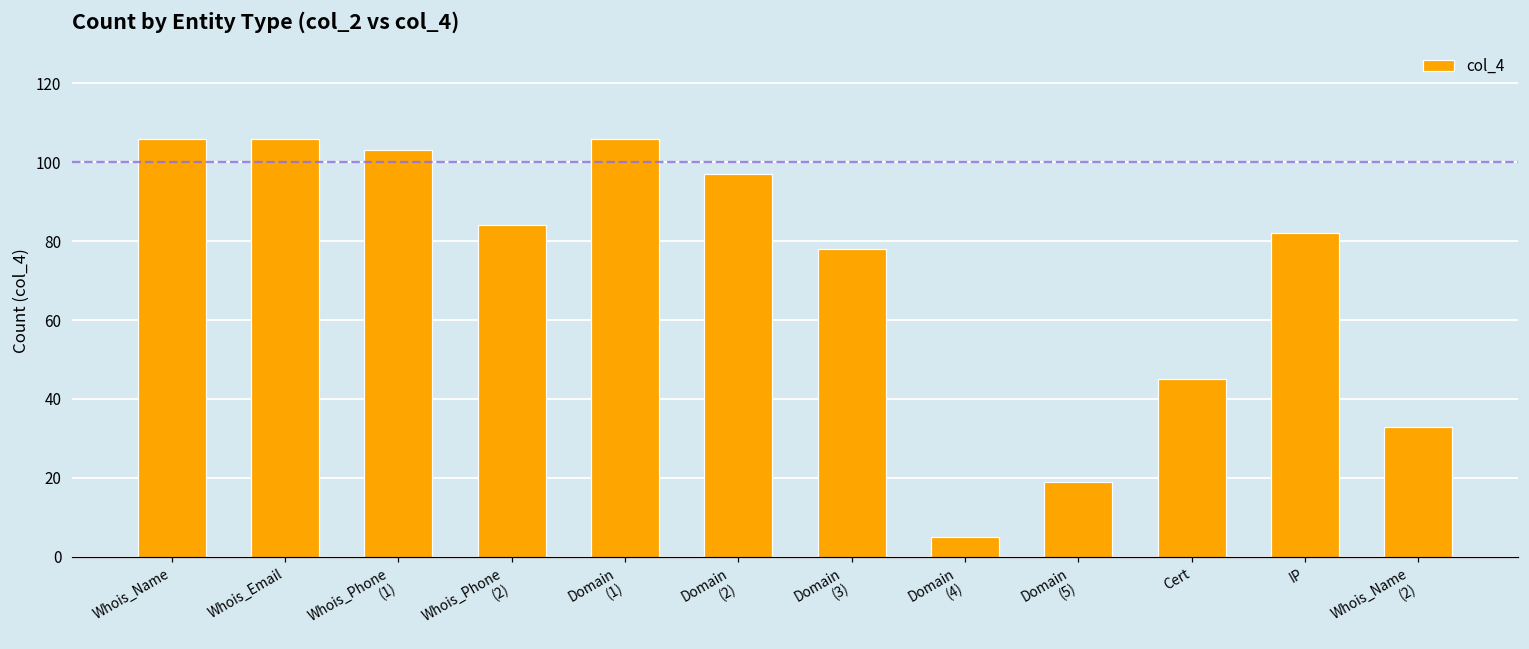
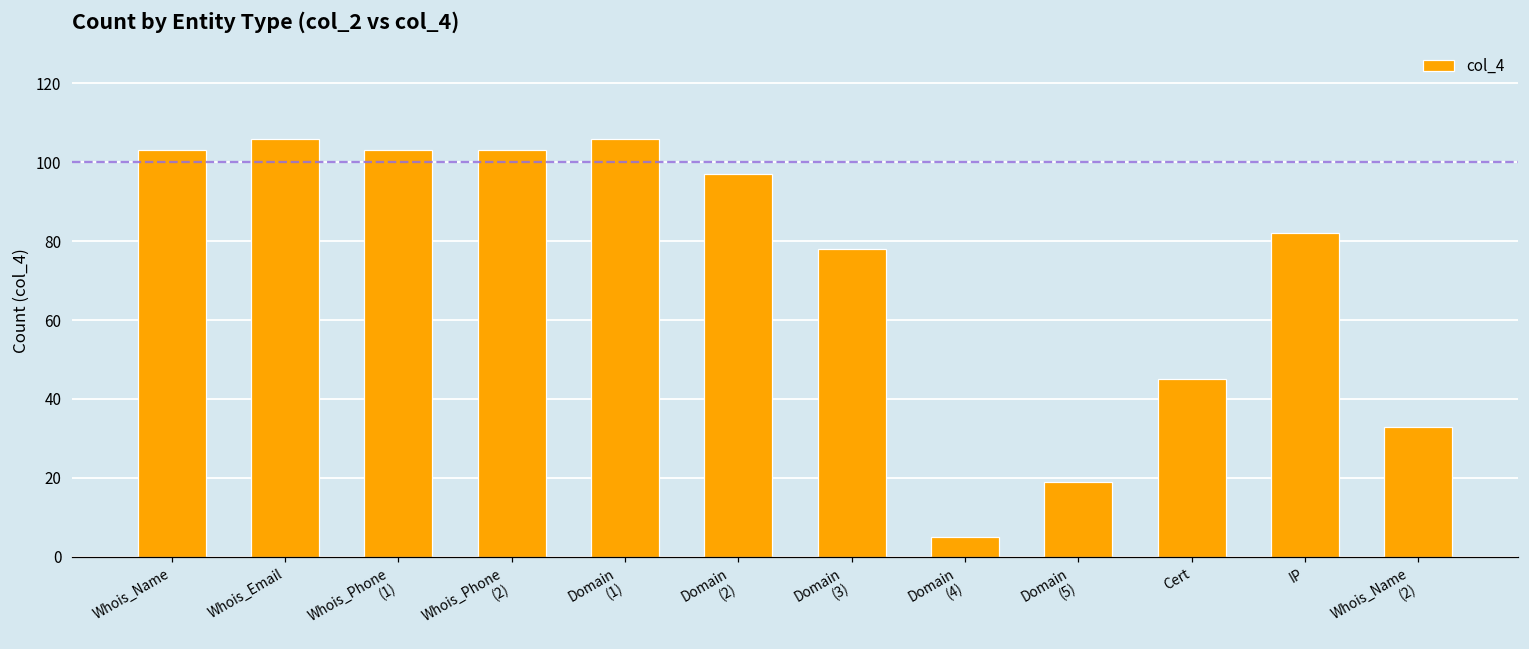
Whois_Name: 106 -> 103
Whois_Phone (2): 84 -> 103
